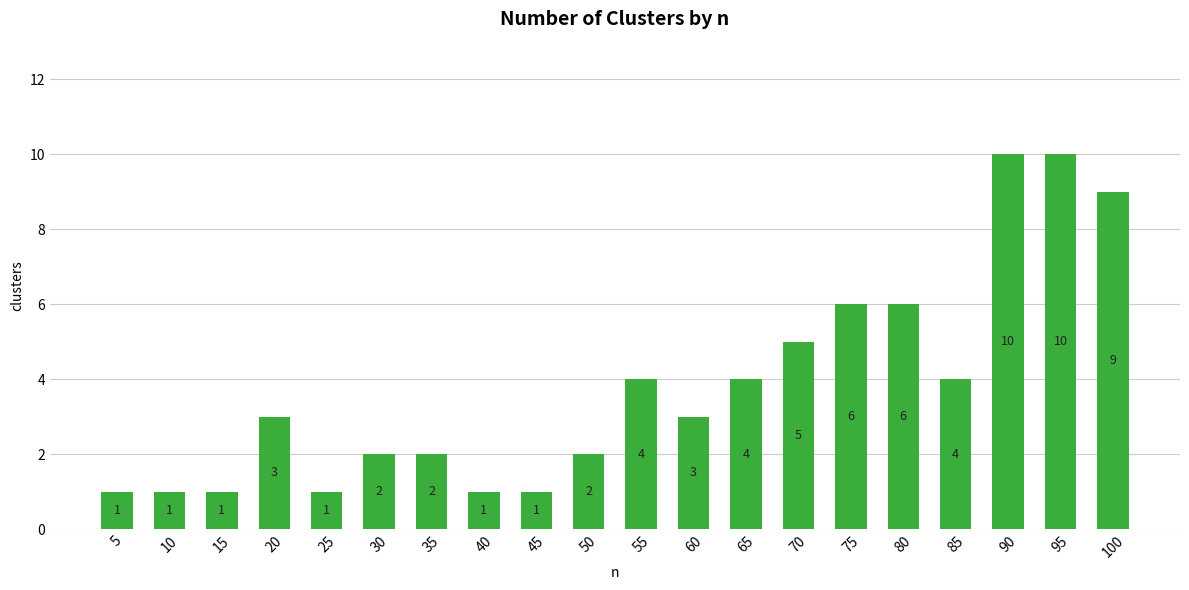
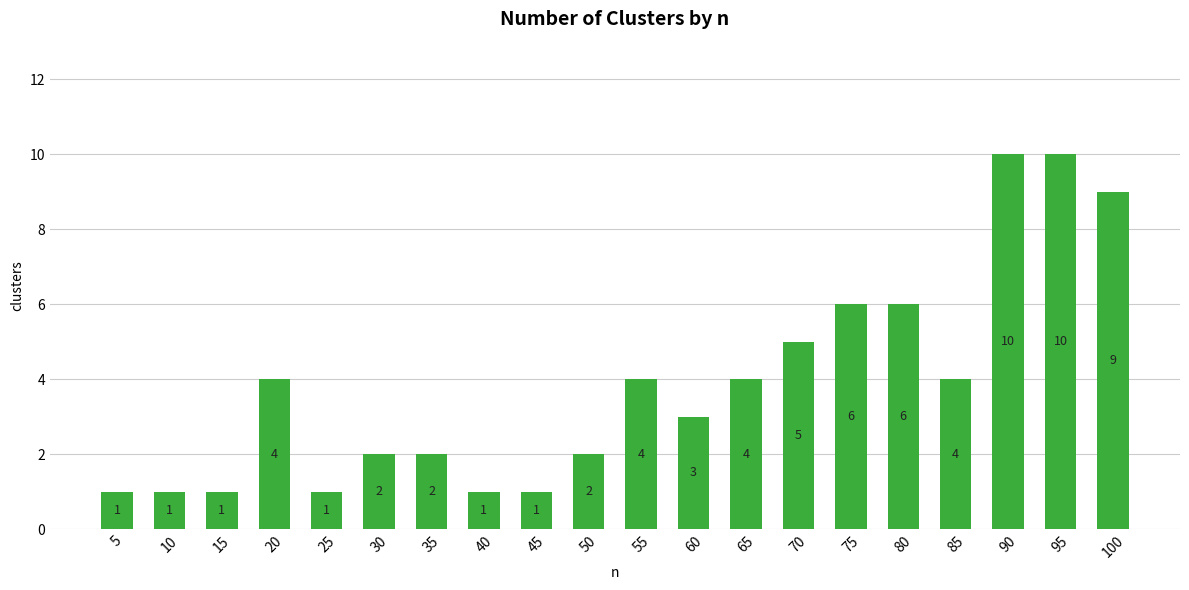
20: 3 -> 4
